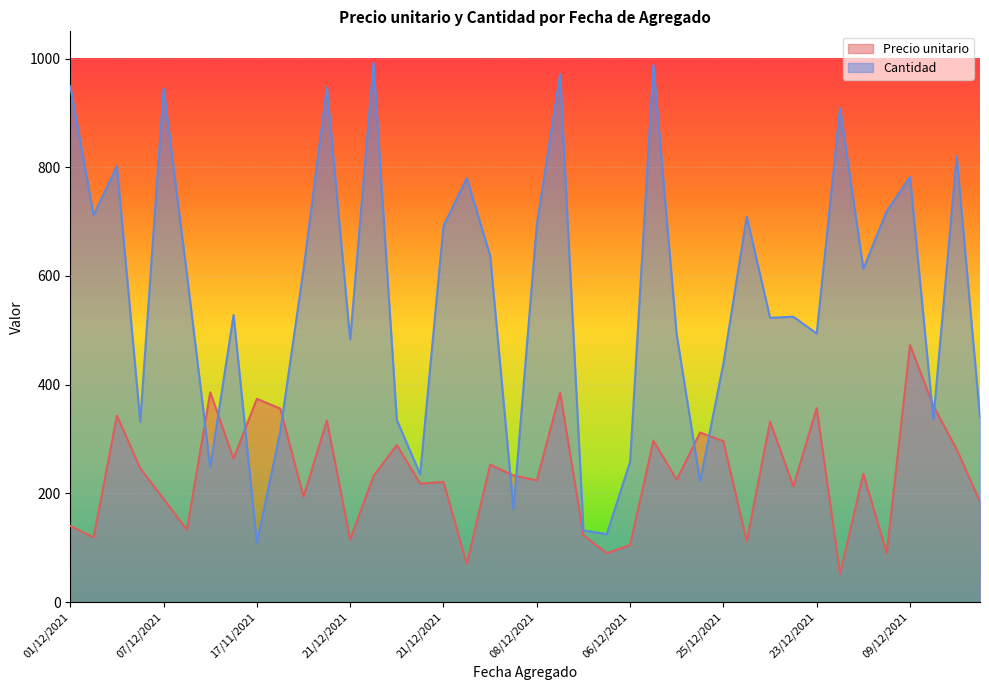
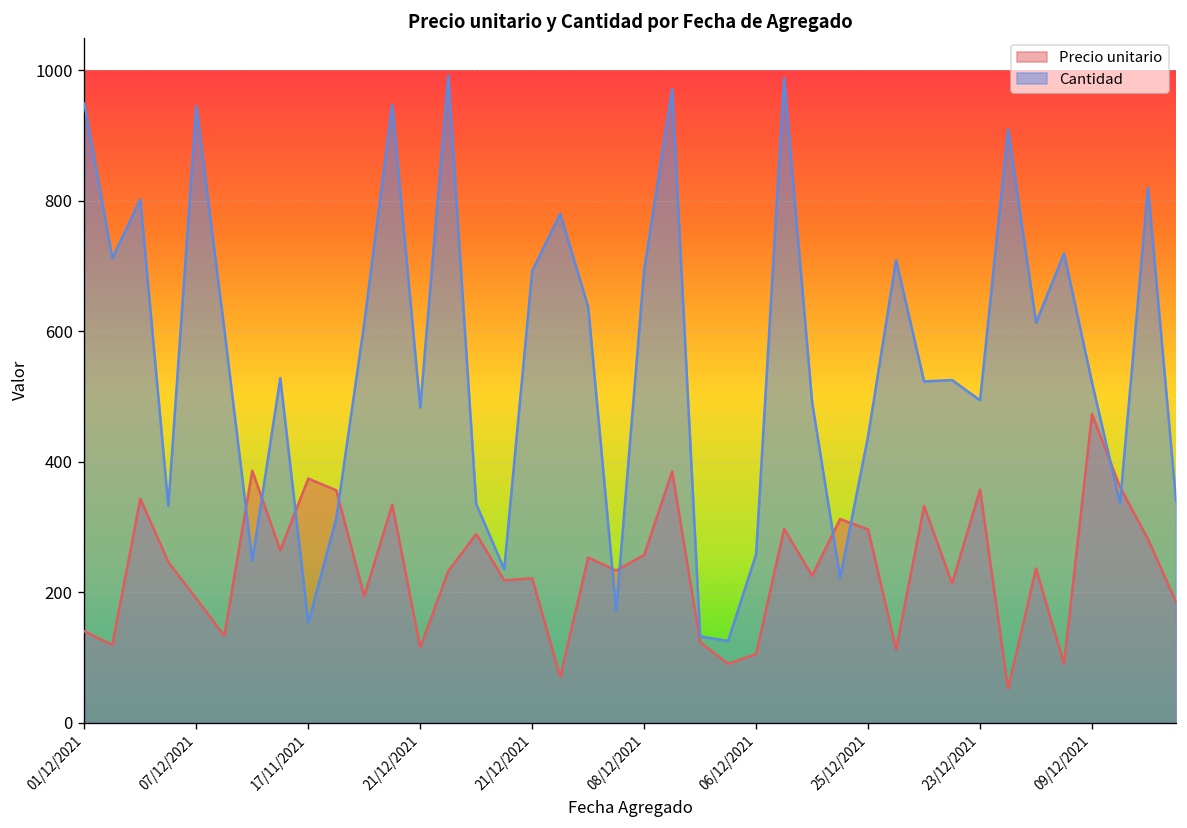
Cantidad, 17/11/2021: 110 -> 150
Precio unitario, 08/12/2021: 220 -> 260
Cantidad, 09/12/2021: 780 -> 520
